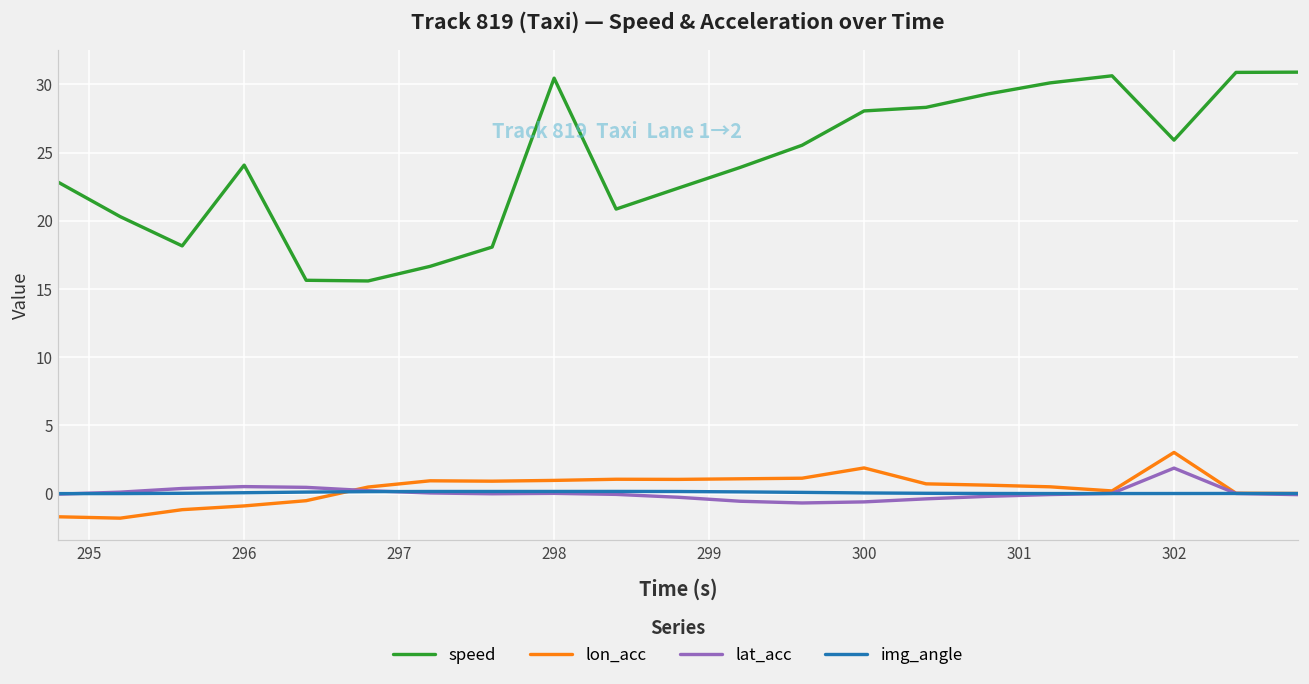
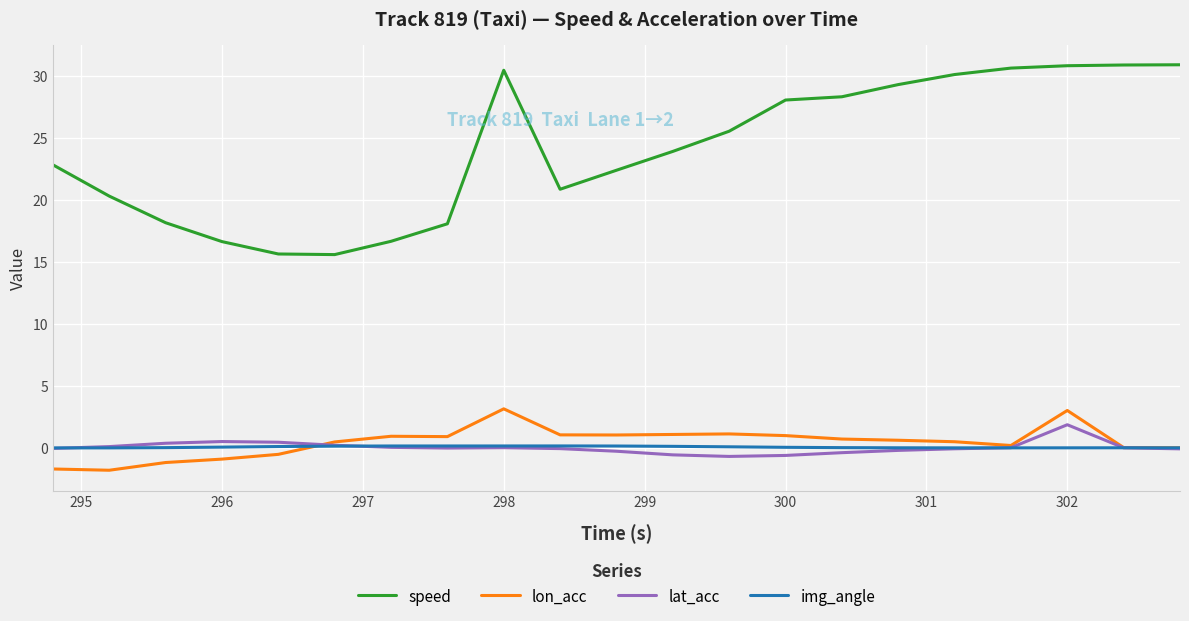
speed, 296: 24.1 -> 16.6
lon_acc, 298: 1.0 -> 3.2
lon_acc, 300: 1.9 -> 1.0
speed, 302: 25.9 -> 30.8
